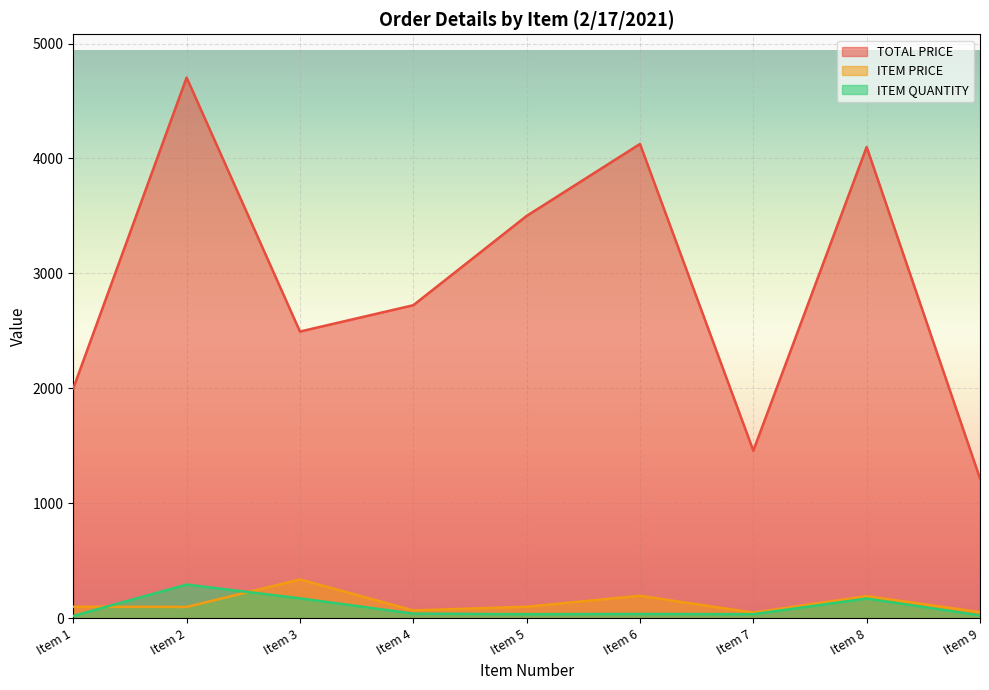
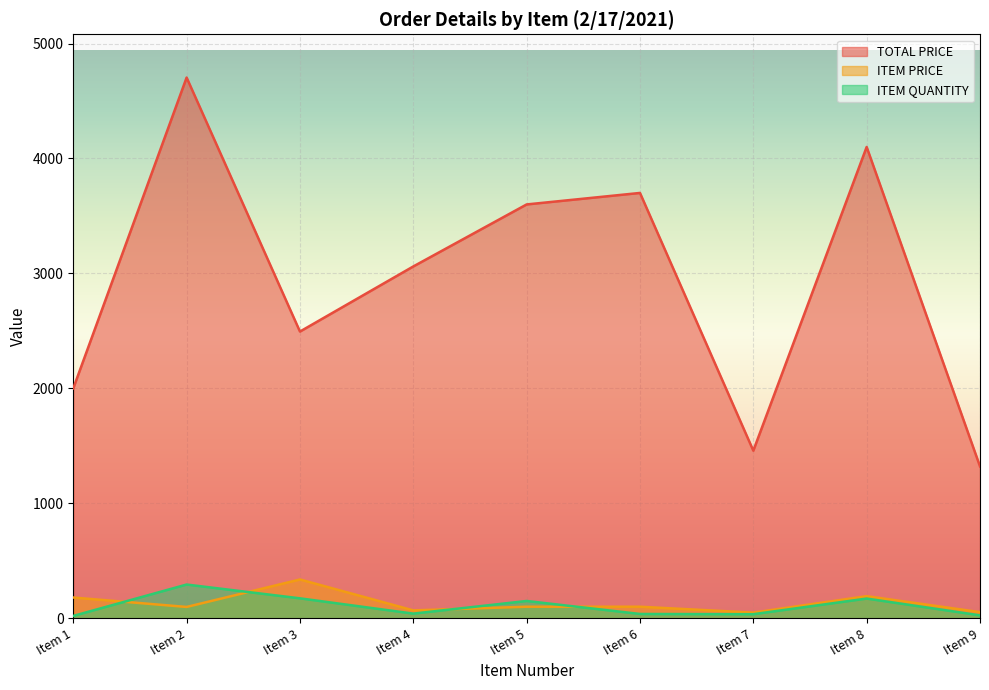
ITEM PRICE, Item 1: 100 -> 180
TOTAL PRICE, Item 4: 2720 -> 3060
TOTAL PRICE, Item 5: 3500 -> 3600
ITEM QUANTITY, Item 5: 40 -> 150
TOTAL PRICE, Item 6: 4130 -> 3700
ITEM PRICE, Item 6: 200 -> 100
TOTAL PRICE, Item 9: 1220 -> 1320
